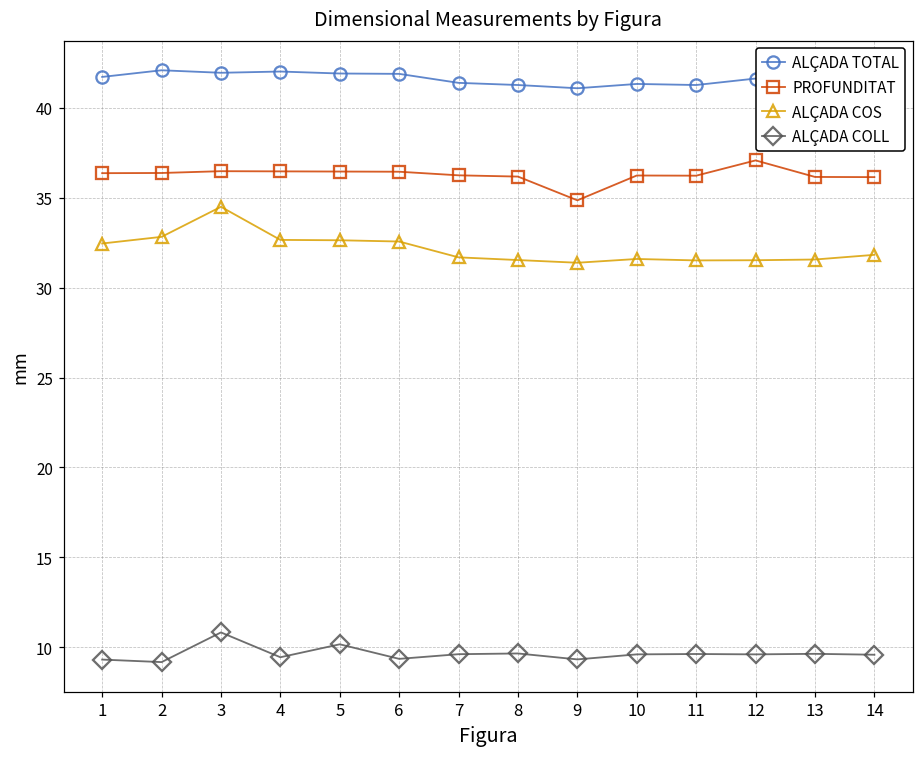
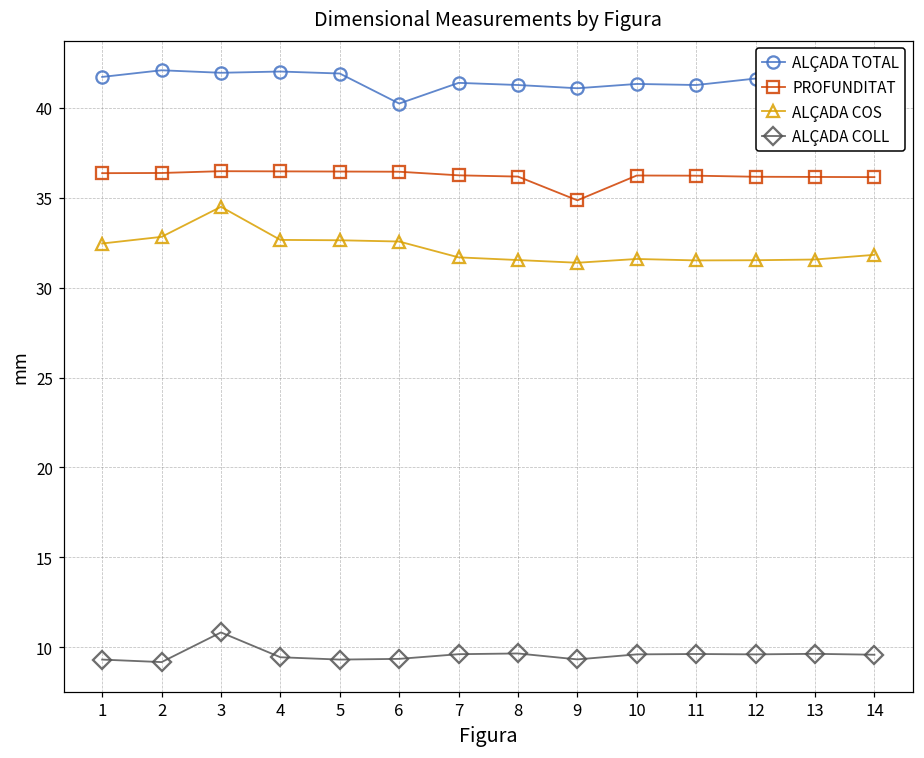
ALÇADA COLL, 5: 10.2 -> 9.3
ALÇADA TOTAL, 6: 41.9 -> 40.2
PROFUNDITAT, 12: 37.1 -> 36.2
